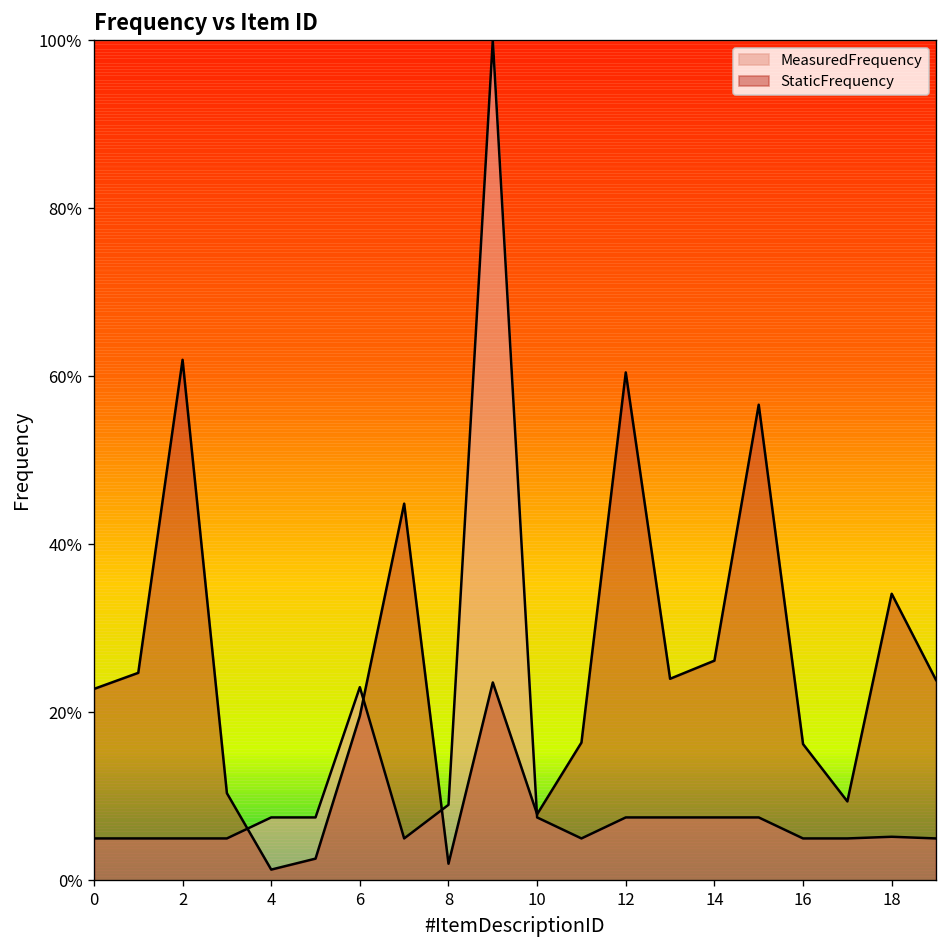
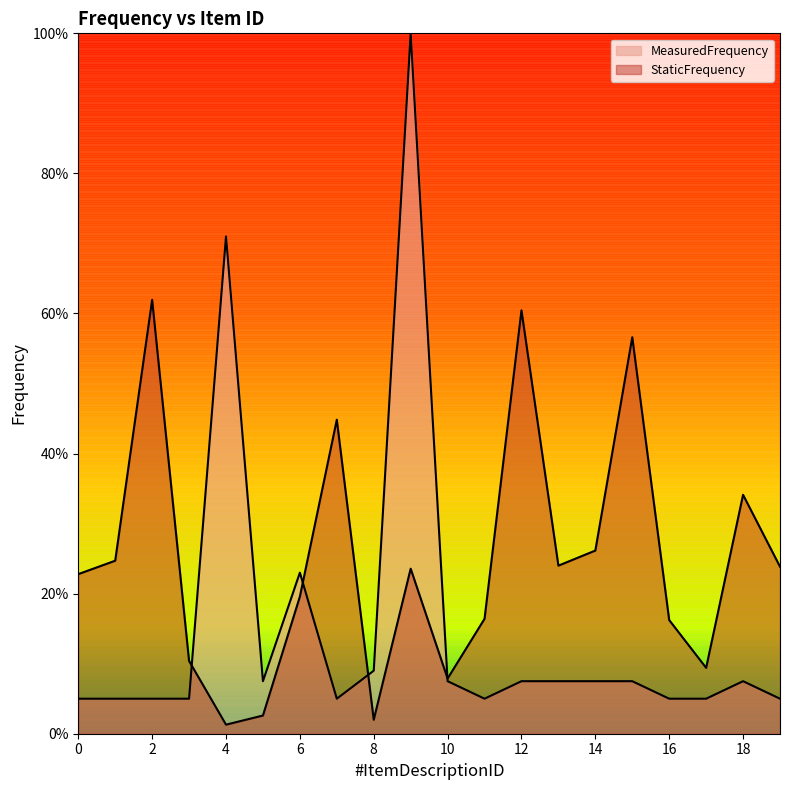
MeasuredFrequency, 4: 8% -> 71%
MeasuredFrequency, 18: 5% -> 8%
